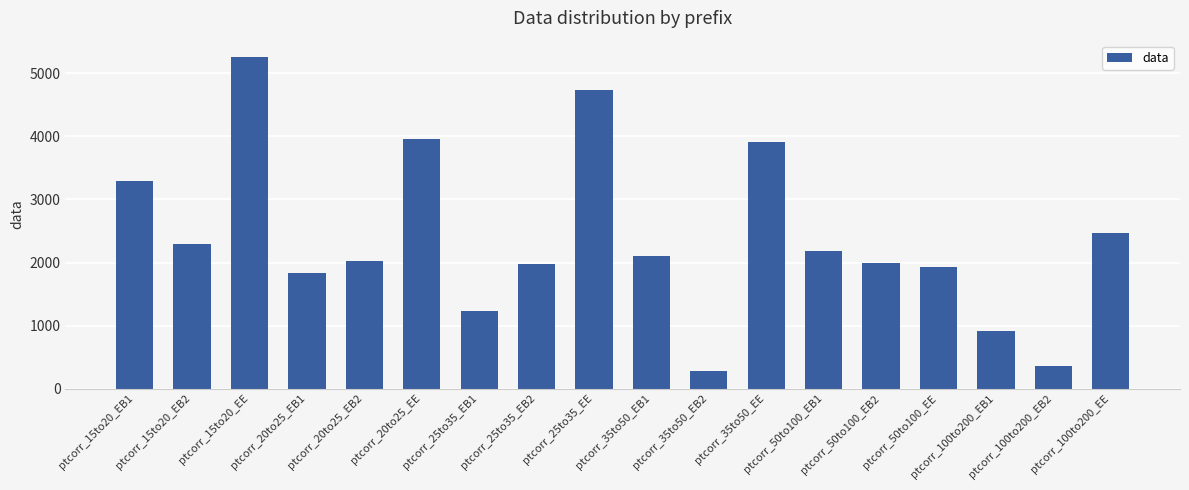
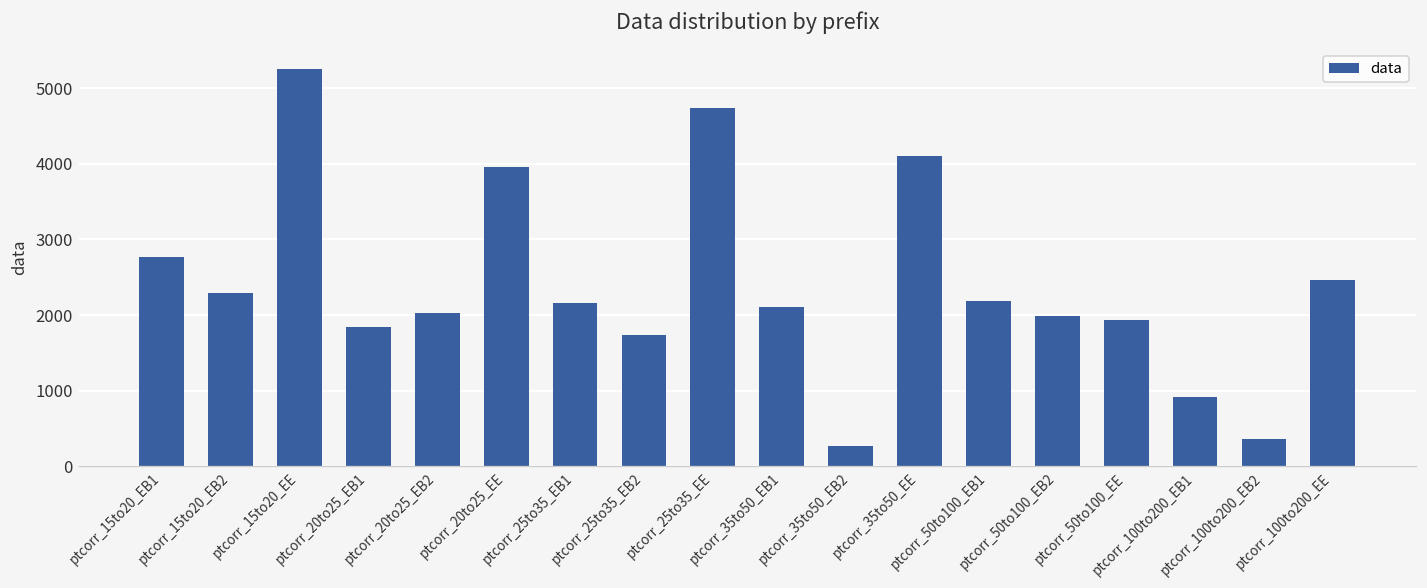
ptcorr_15to20_EB1: 3300 -> 2800
ptcorr_25to35_EB1: 1200 -> 2200
ptcorr_25to35_EB2: 2000 -> 1700
ptcorr_35to50_EE: 3900 -> 4100
